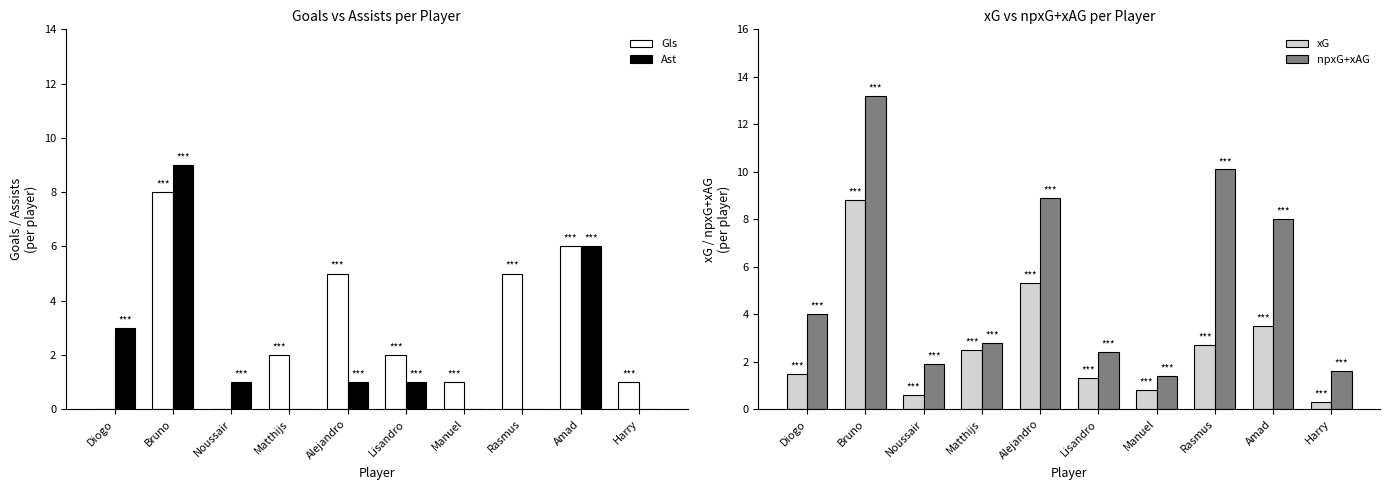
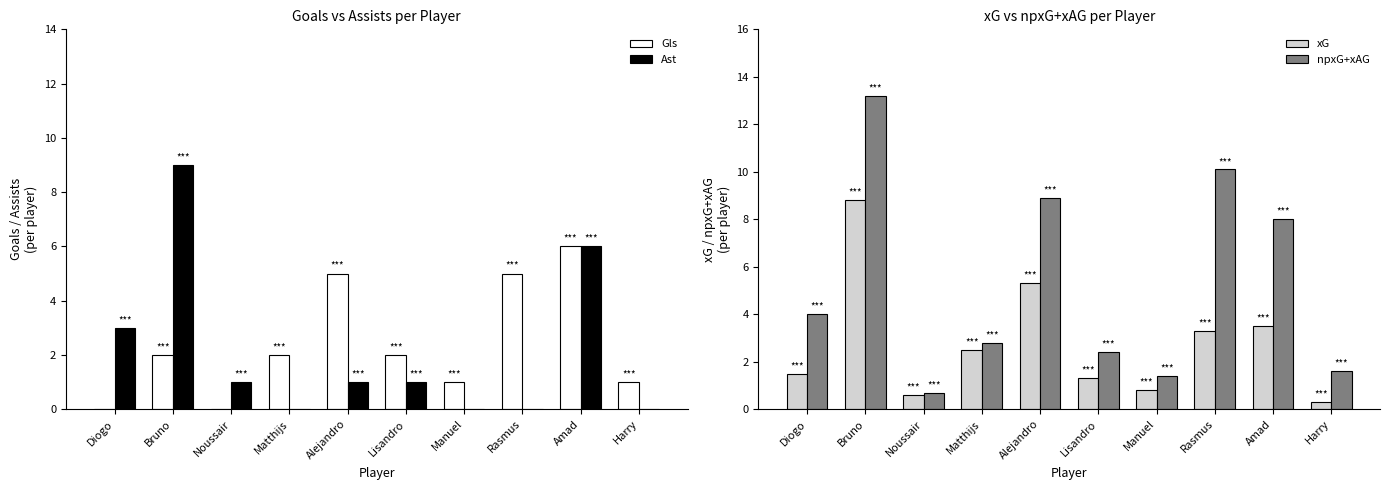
Goals vs Assists per Player, Gls, Bruno: 8 -> 2
xG vs npxG+xAG per Player, npxG+xAG, Noussair: 1.9 -> 0.7
xG vs npxG+xAG per Player, xG, Rasmus: 2.7 -> 3.3
